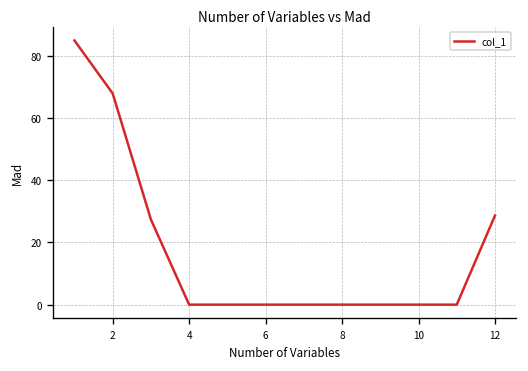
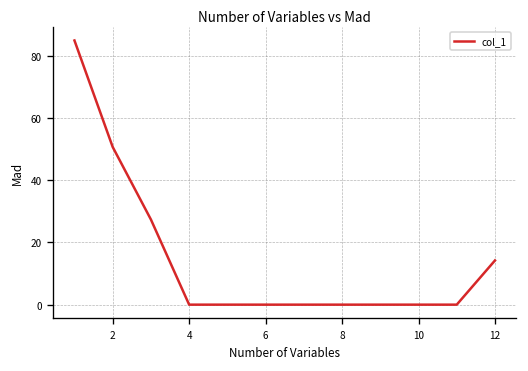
2: 68 -> 51
12: 29 -> 14
